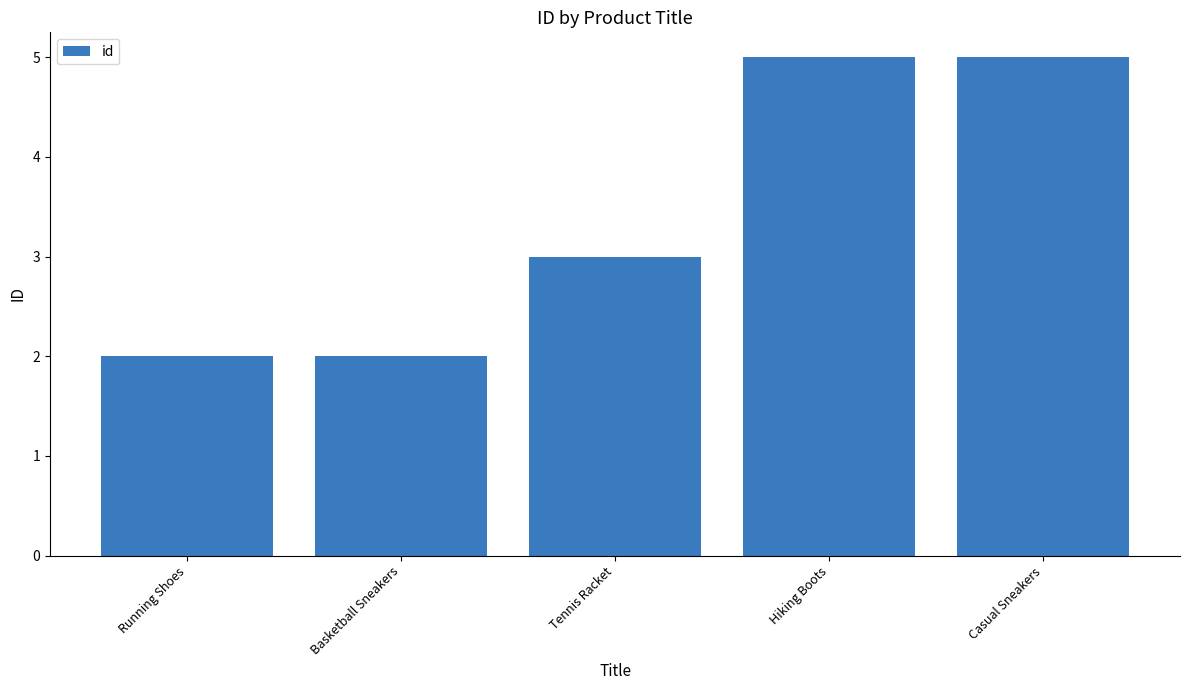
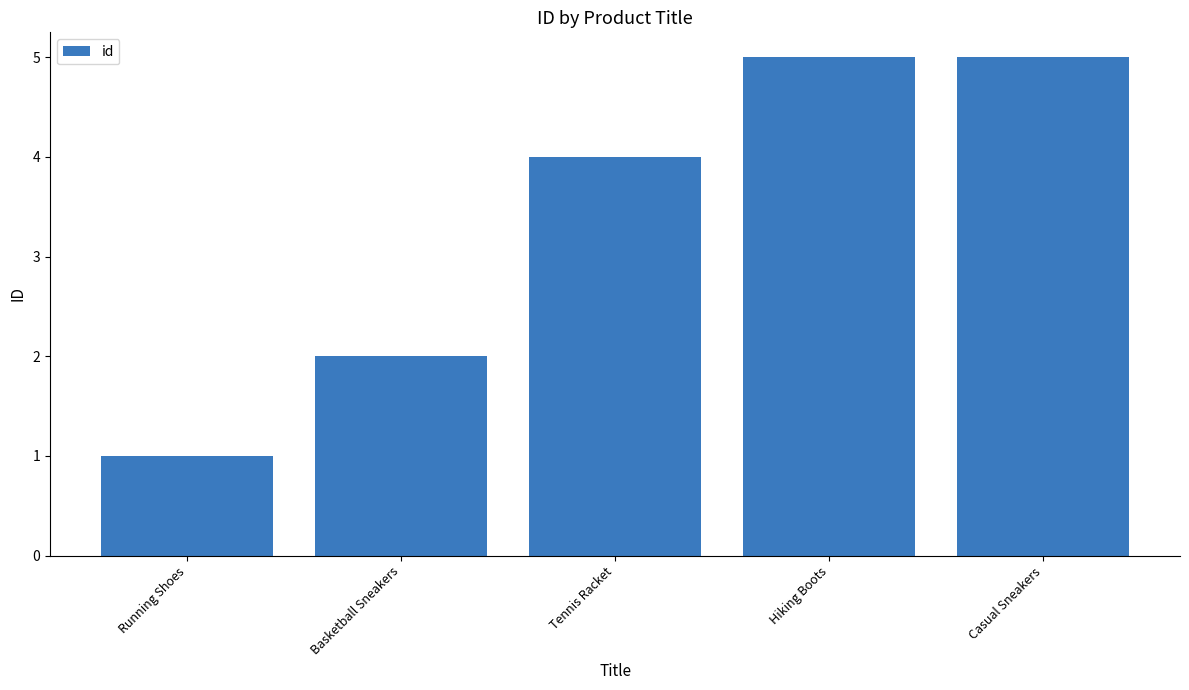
Running Shoes: 2 -> 1
Tennis Racket: 3 -> 4
